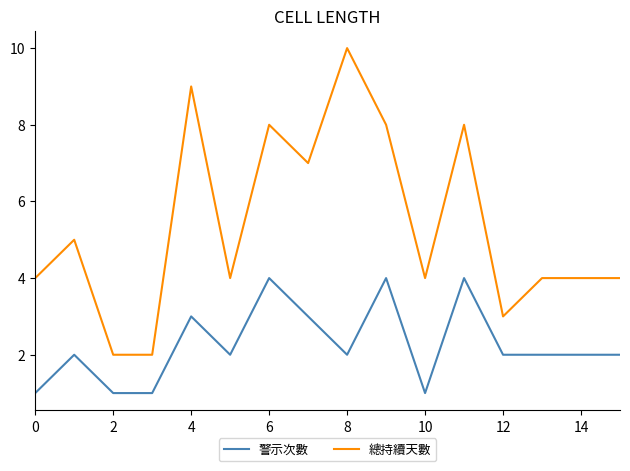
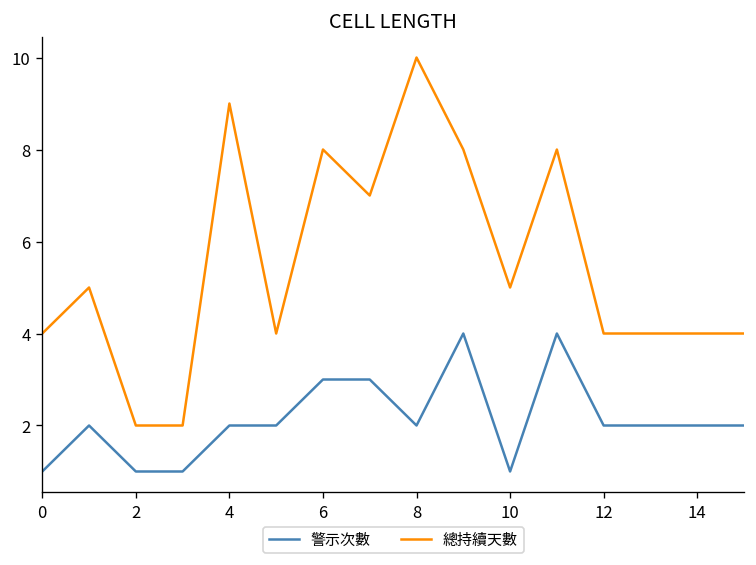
警示次數, 4: 3 -> 2
警示次數, 6: 4 -> 3
總持續天數, 10: 4 -> 5
總持續天數, 12: 3 -> 4
